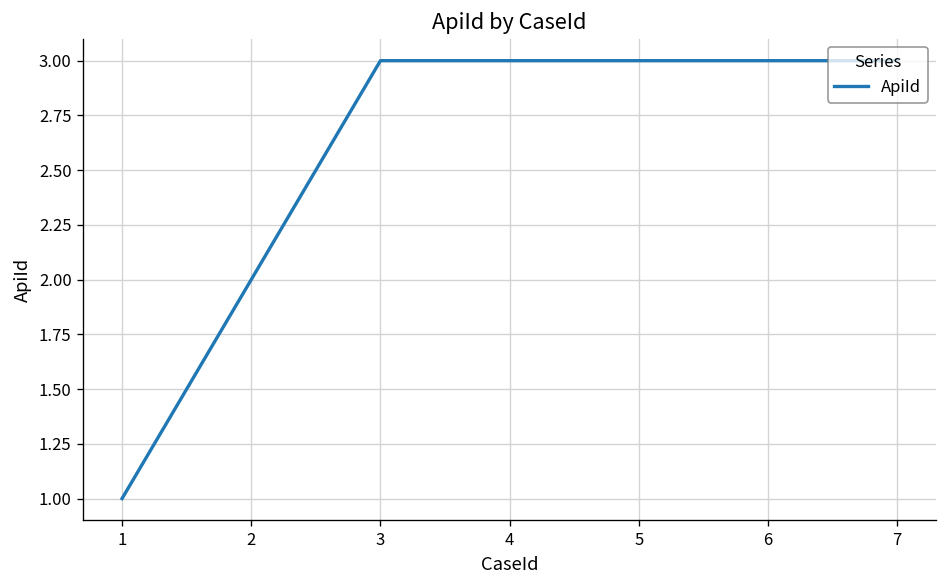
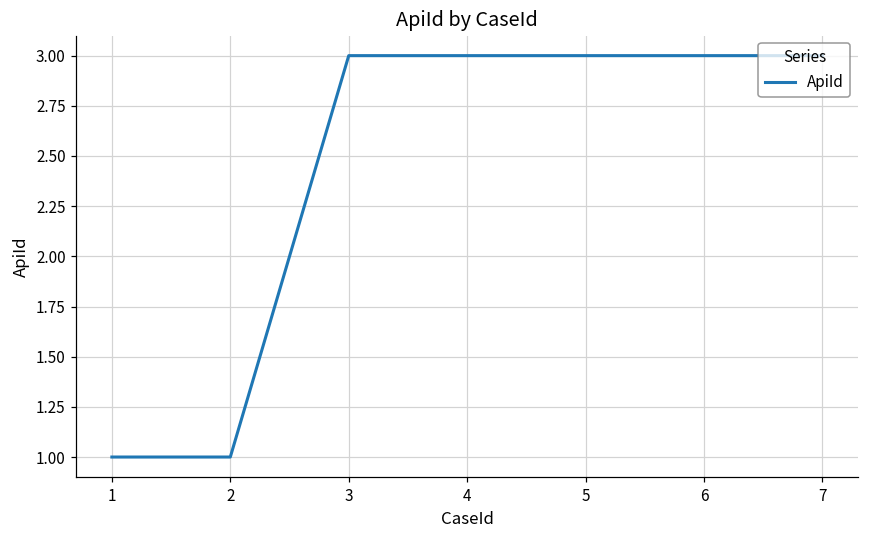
2: 2 -> 1
